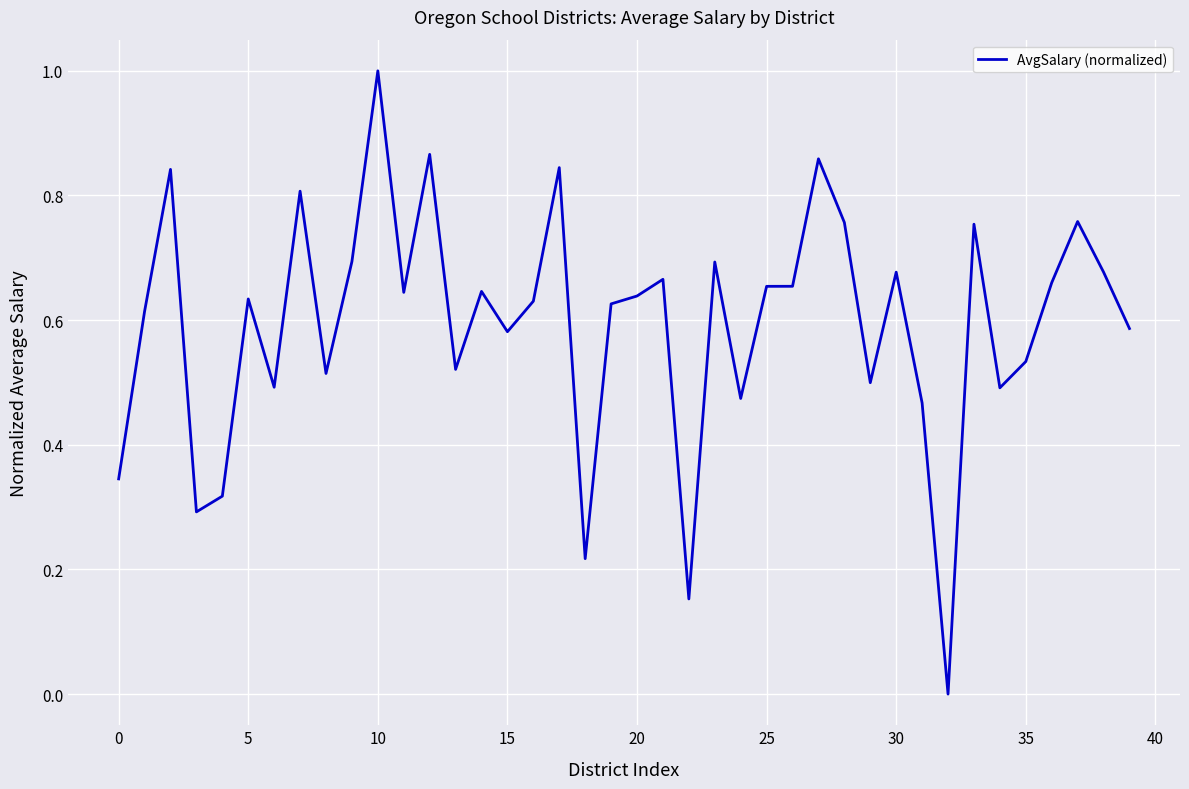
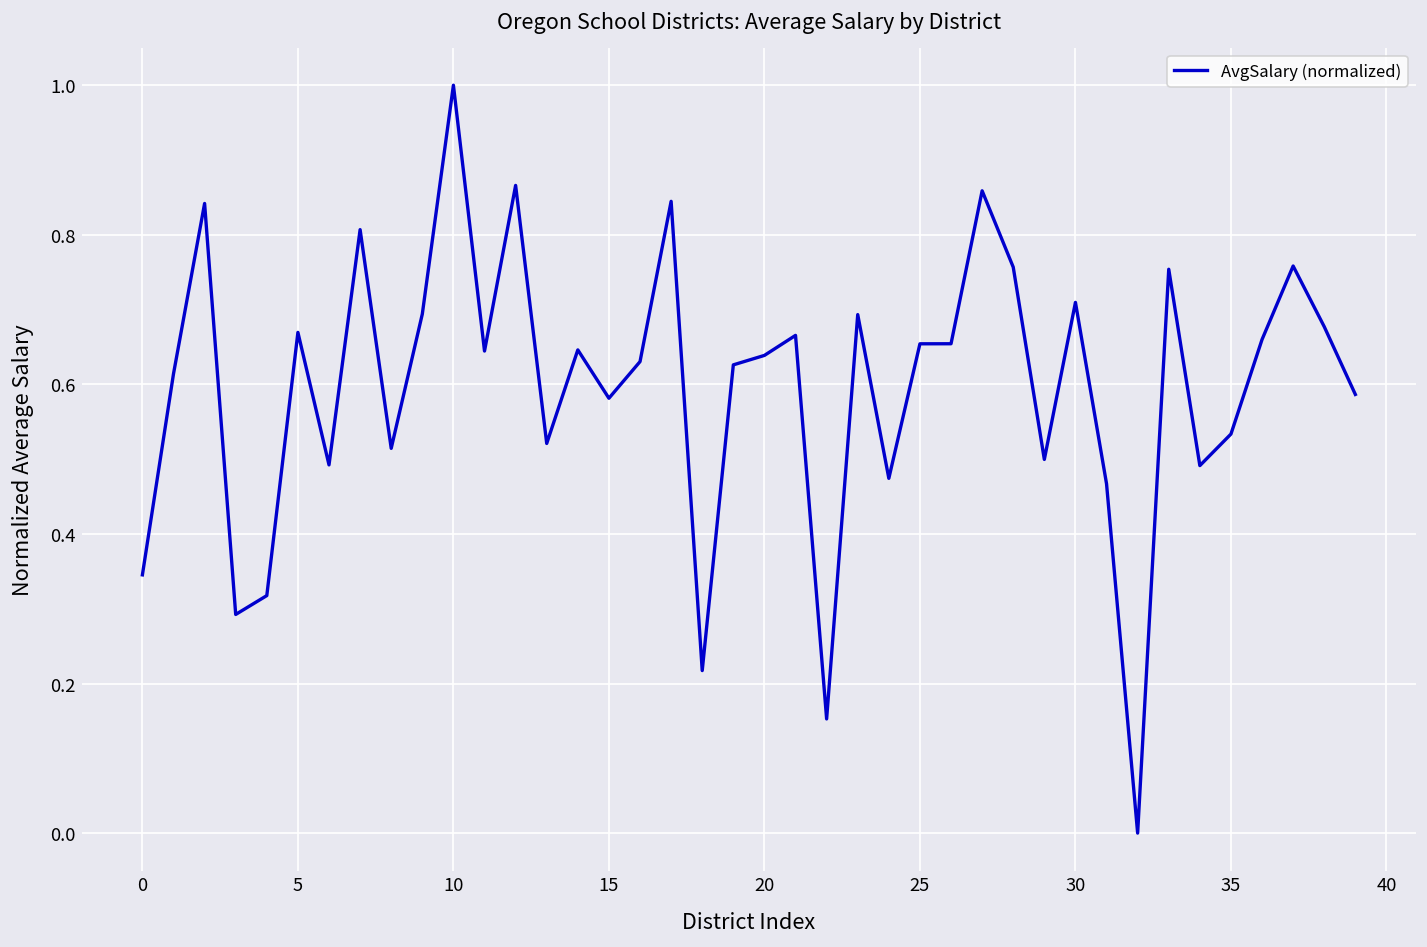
5: 0.63 -> 0.67
30: 0.68 -> 0.71
